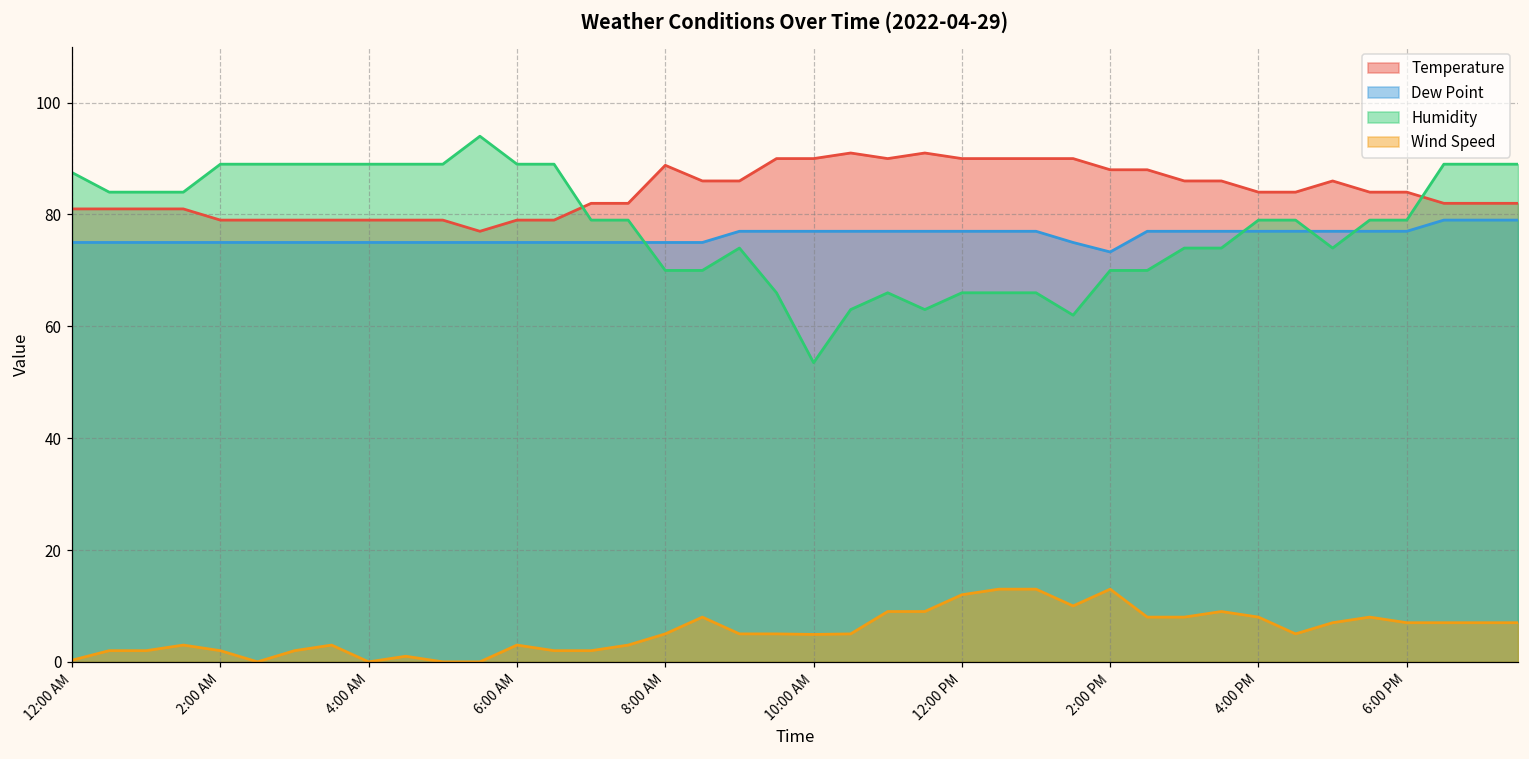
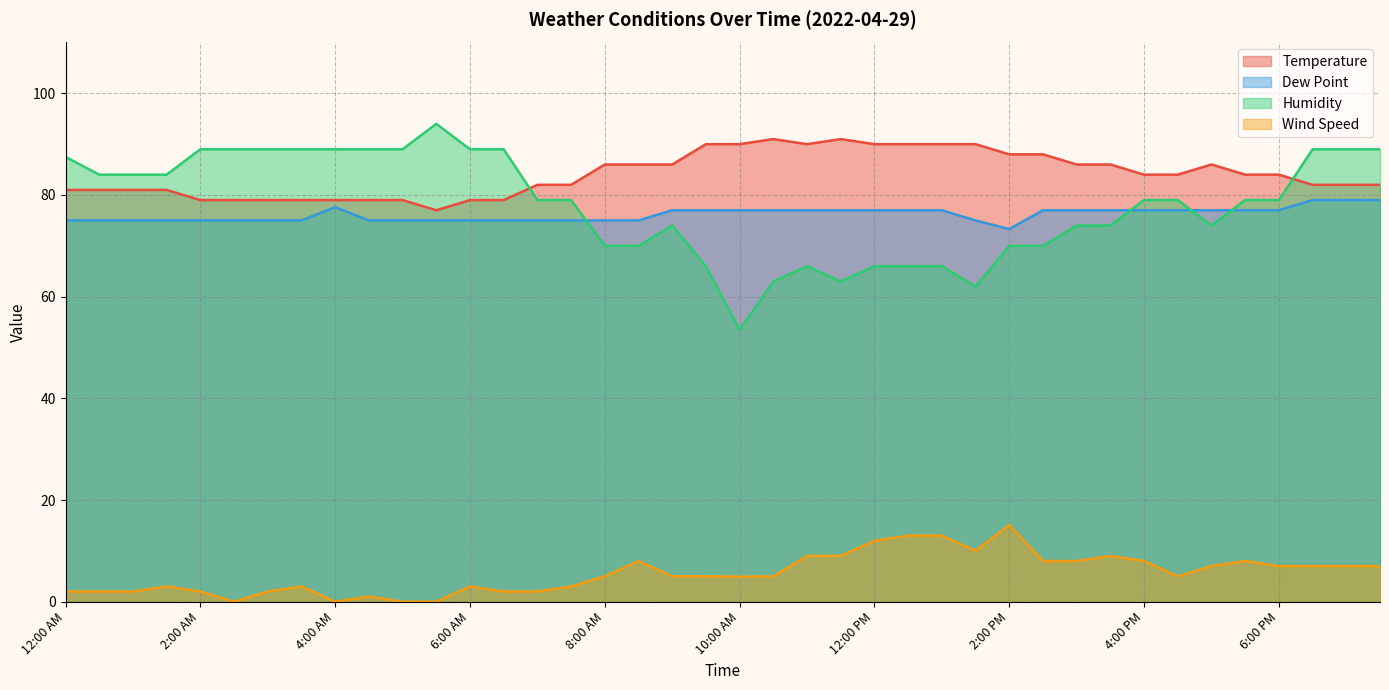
Wind Speed, 12:00 AM: 0 -> 2
Dew Point, 4:00 AM: 75 -> 78
Temperature, 8:00 AM: 89 -> 86
Wind Speed, 2:00 PM: 13 -> 15
